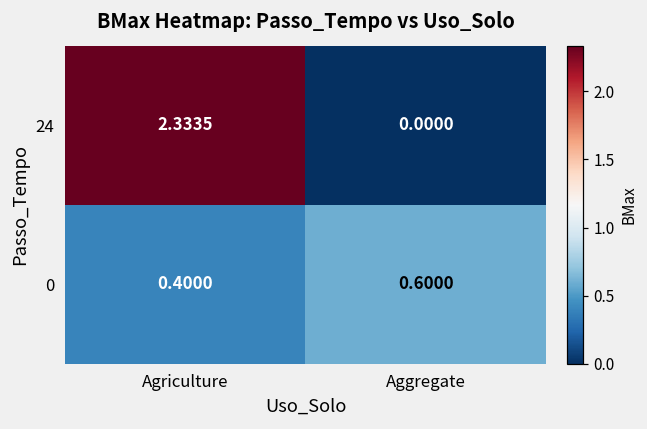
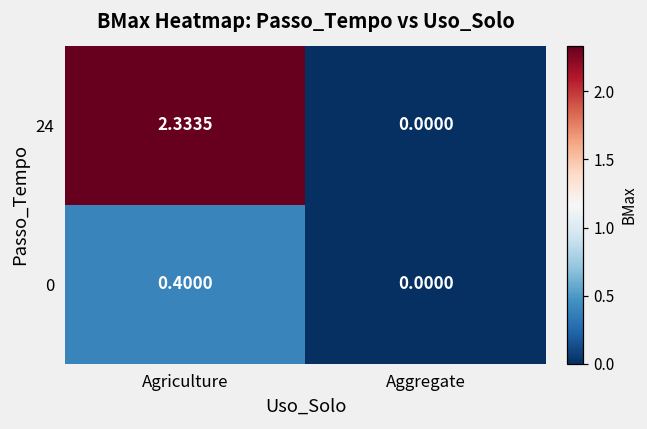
0, Aggregate: 0.6000 -> 0.0000
